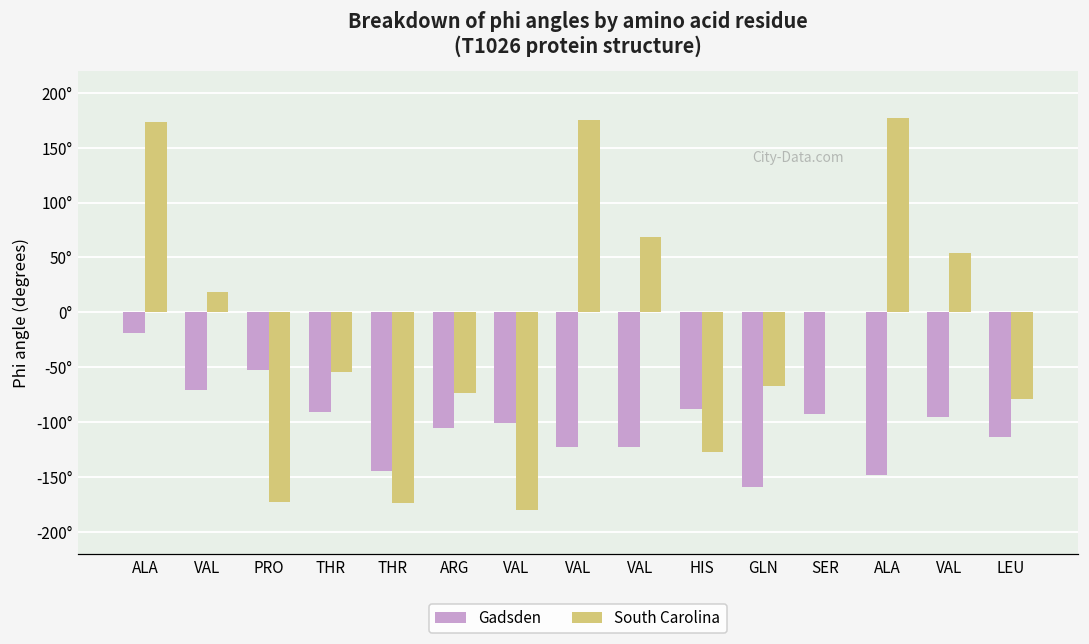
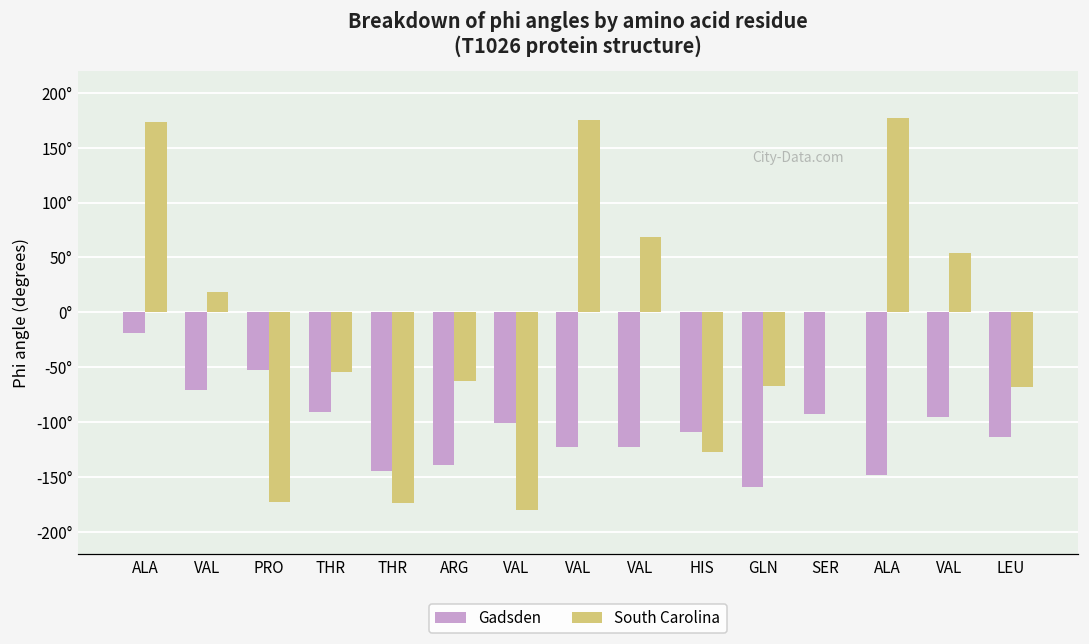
Gadsden, ARG: -110° -> -140°
South Carolina, ARG: -70° -> -60°
Gadsden, HIS: -90° -> -110°
South Carolina, LEU: -80° -> -70°
